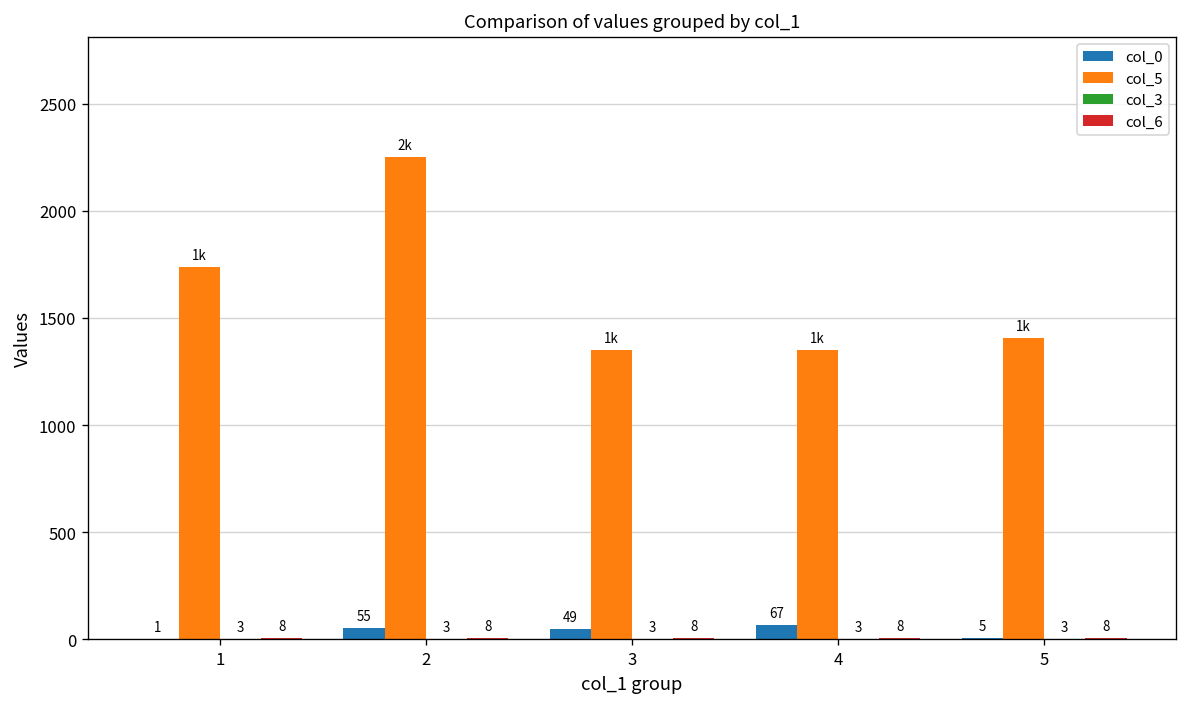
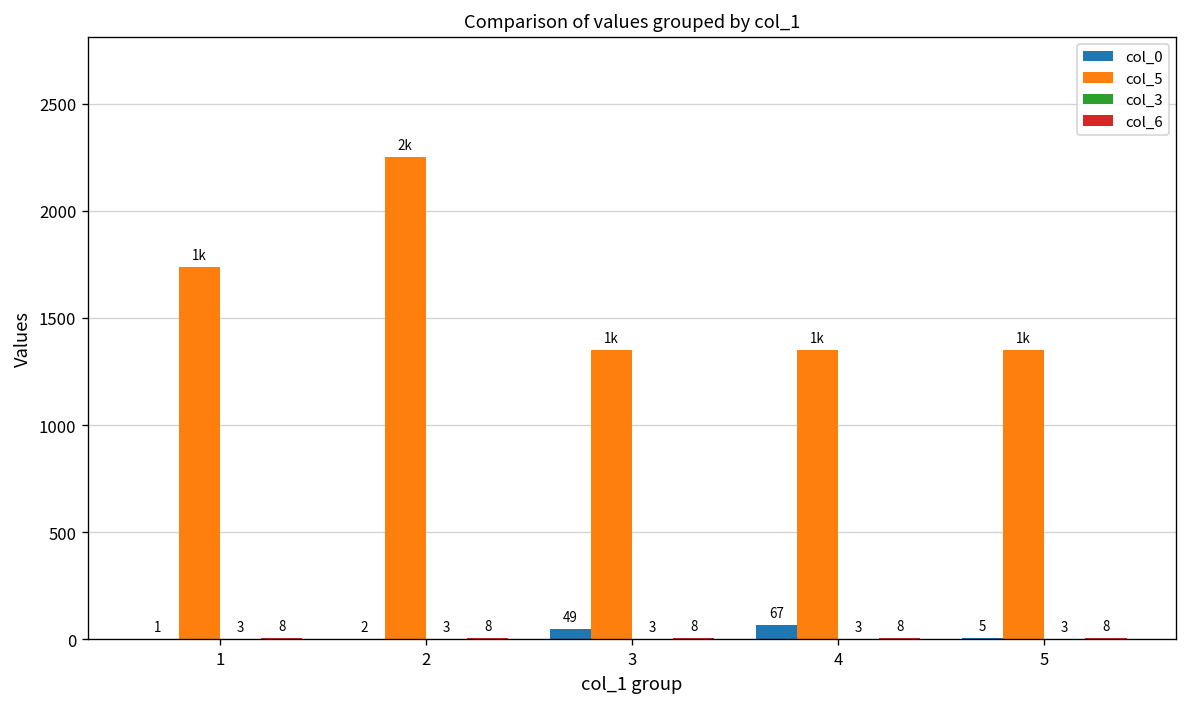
col_0, 2: 55 -> 2
col_5, 5: 1410 -> 1350
